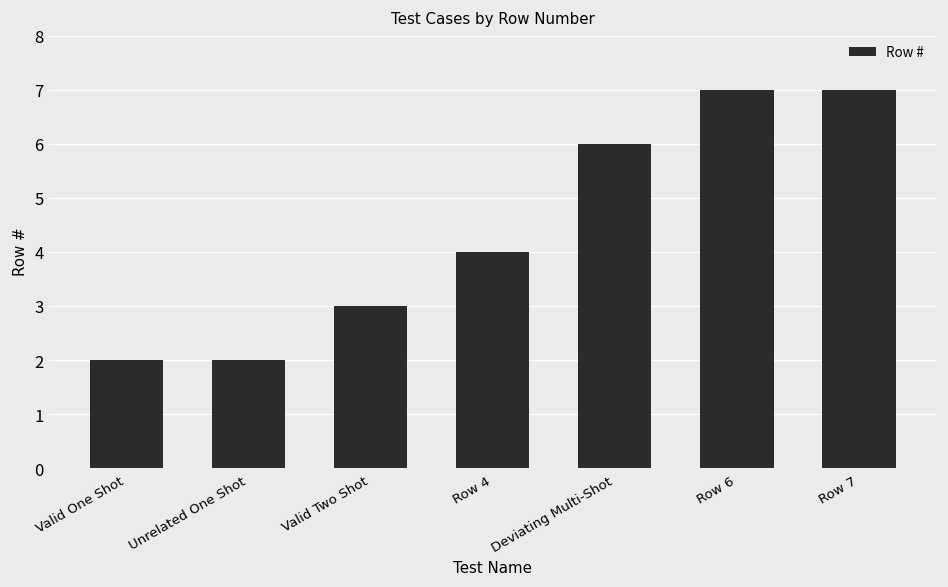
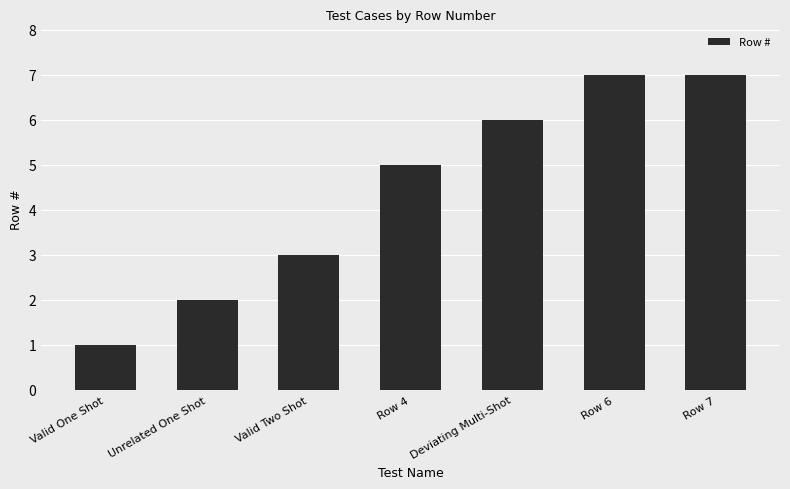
Valid One Shot: 2 -> 1
Row 4: 4 -> 5
